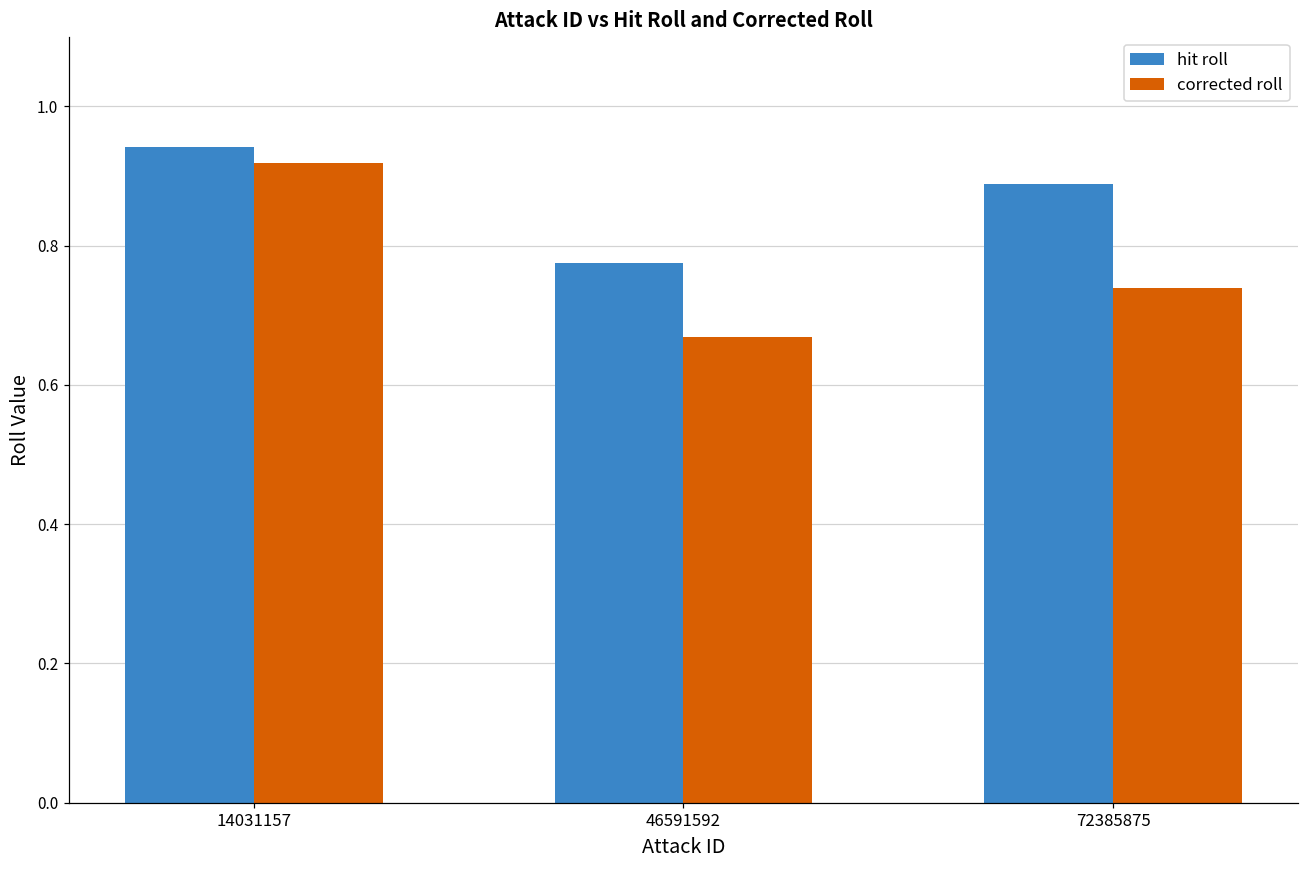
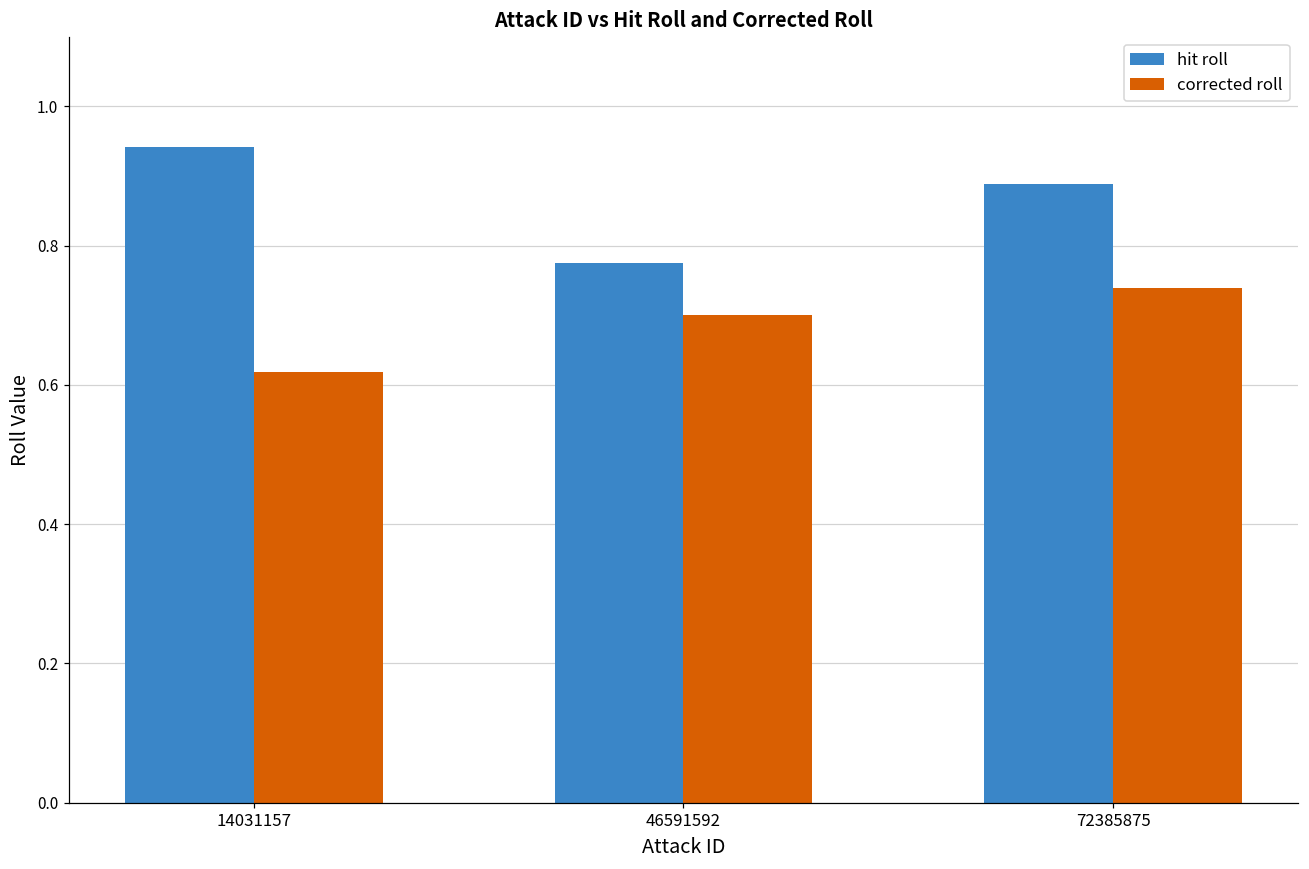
corrected roll, 14031157: 0.92 -> 0.62
corrected roll, 46591592: 0.67 -> 0.70
